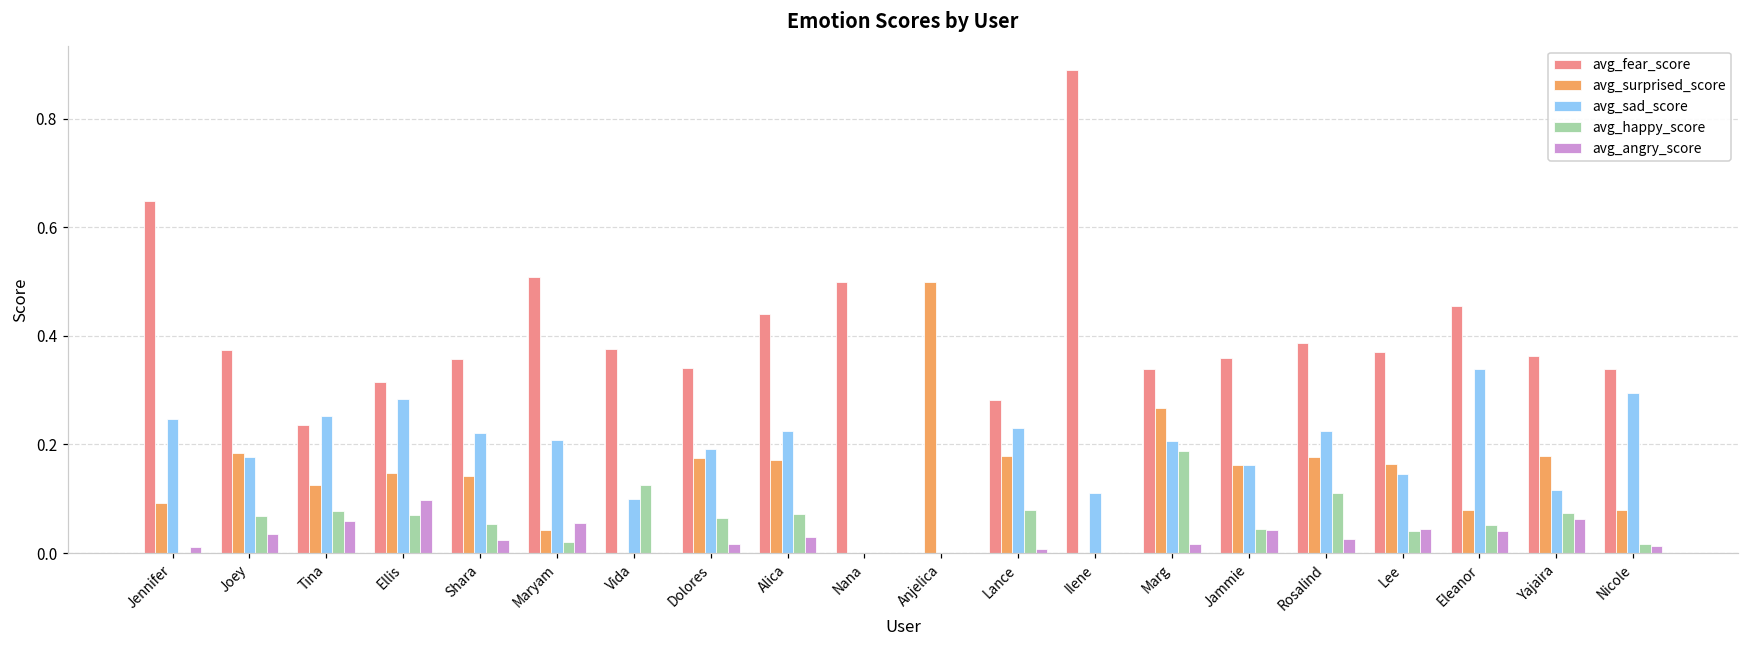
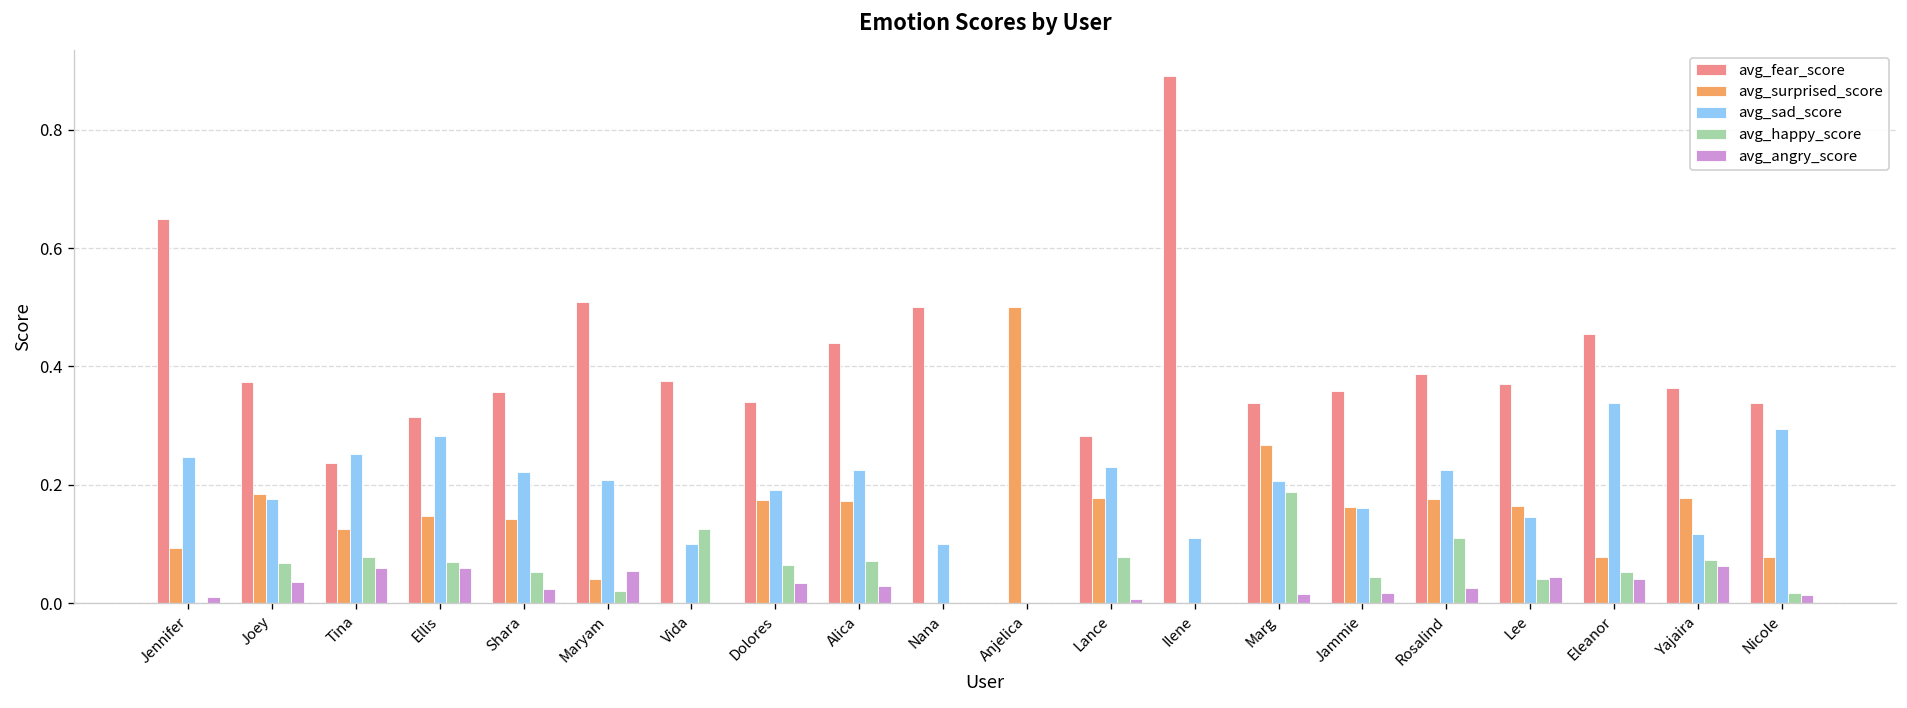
avg_angry_score, Ellis: 0.10 -> 0.06
avg_angry_score, Dolores: 0.02 -> 0.03
avg_sad_score, Nana: 0.0 -> 0.1
avg_angry_score, Jammie: 0.04 -> 0.02
